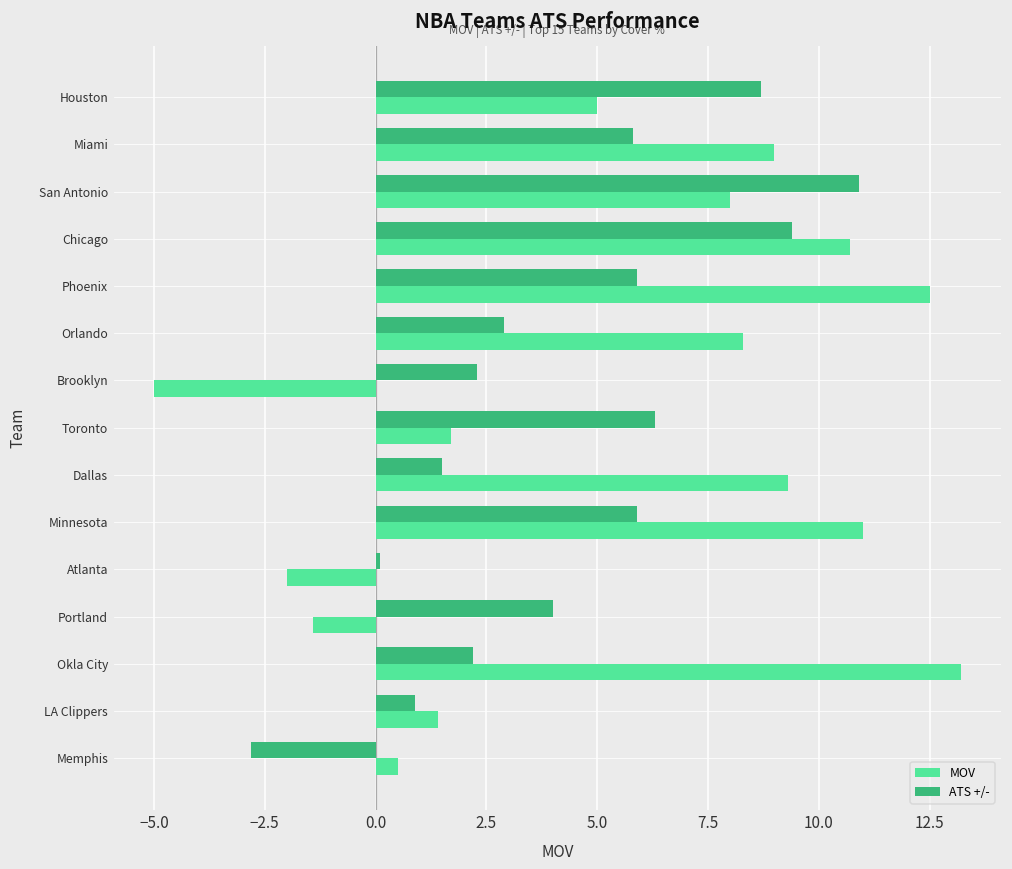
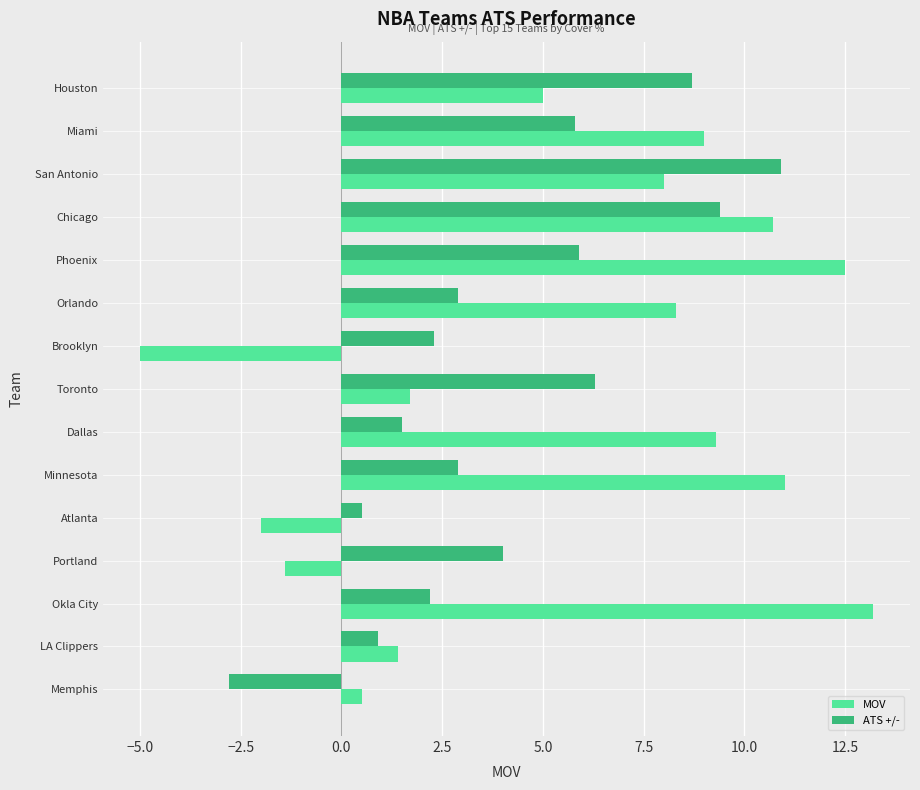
ATS +/-, Minnesota: 5.9 -> 2.9
ATS +/-, Atlanta: 0.1 -> 0.5
